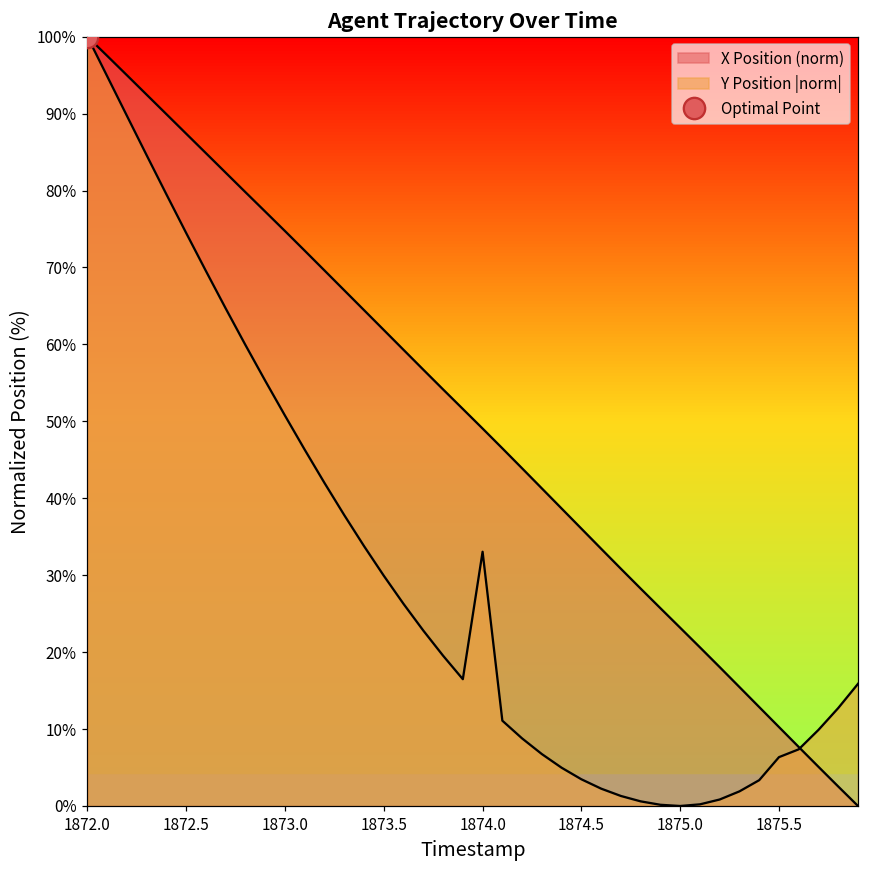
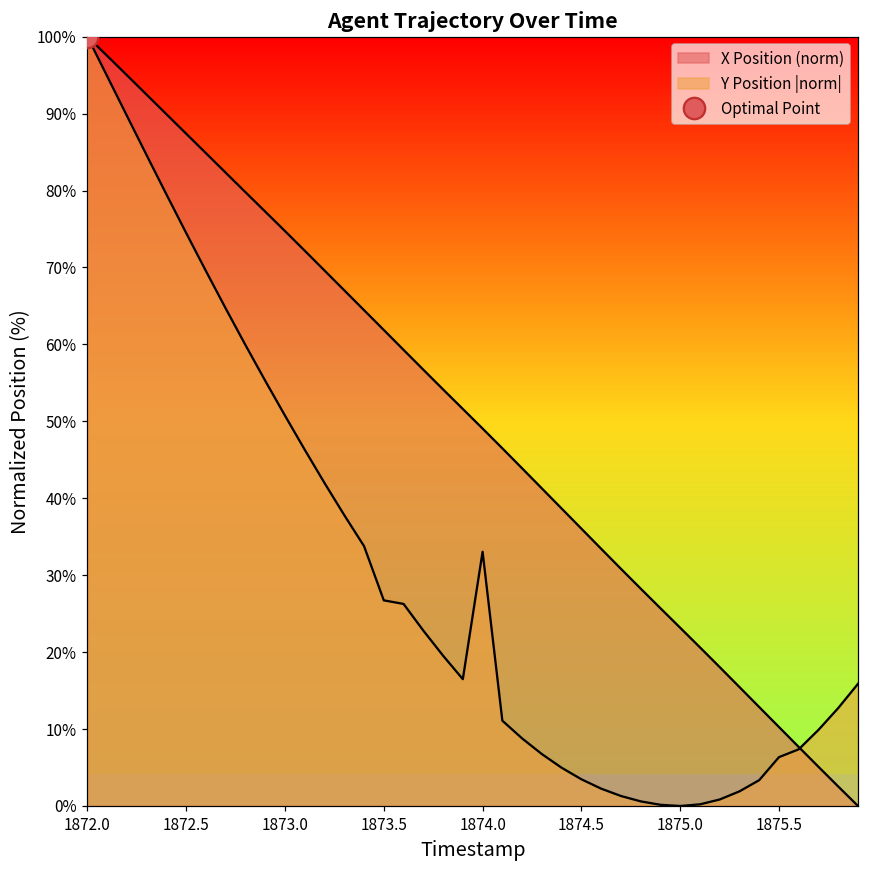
Y Position |norm|, 1873.5: 30% -> 27%
